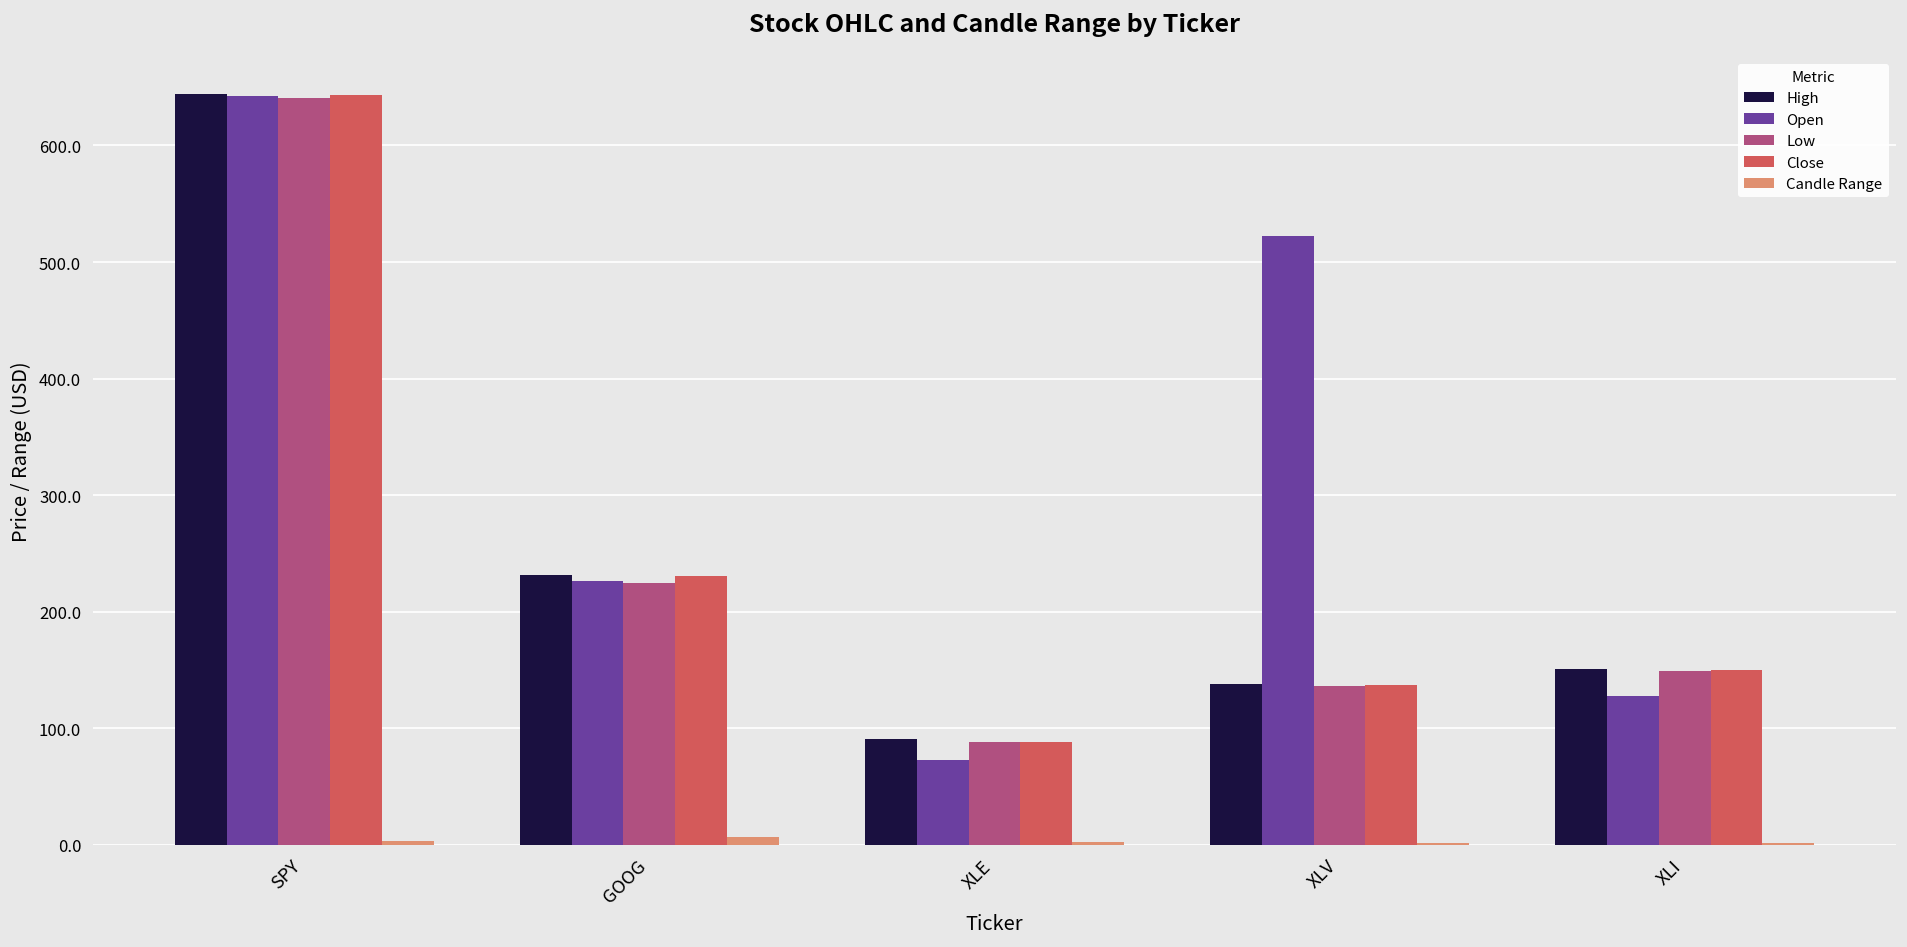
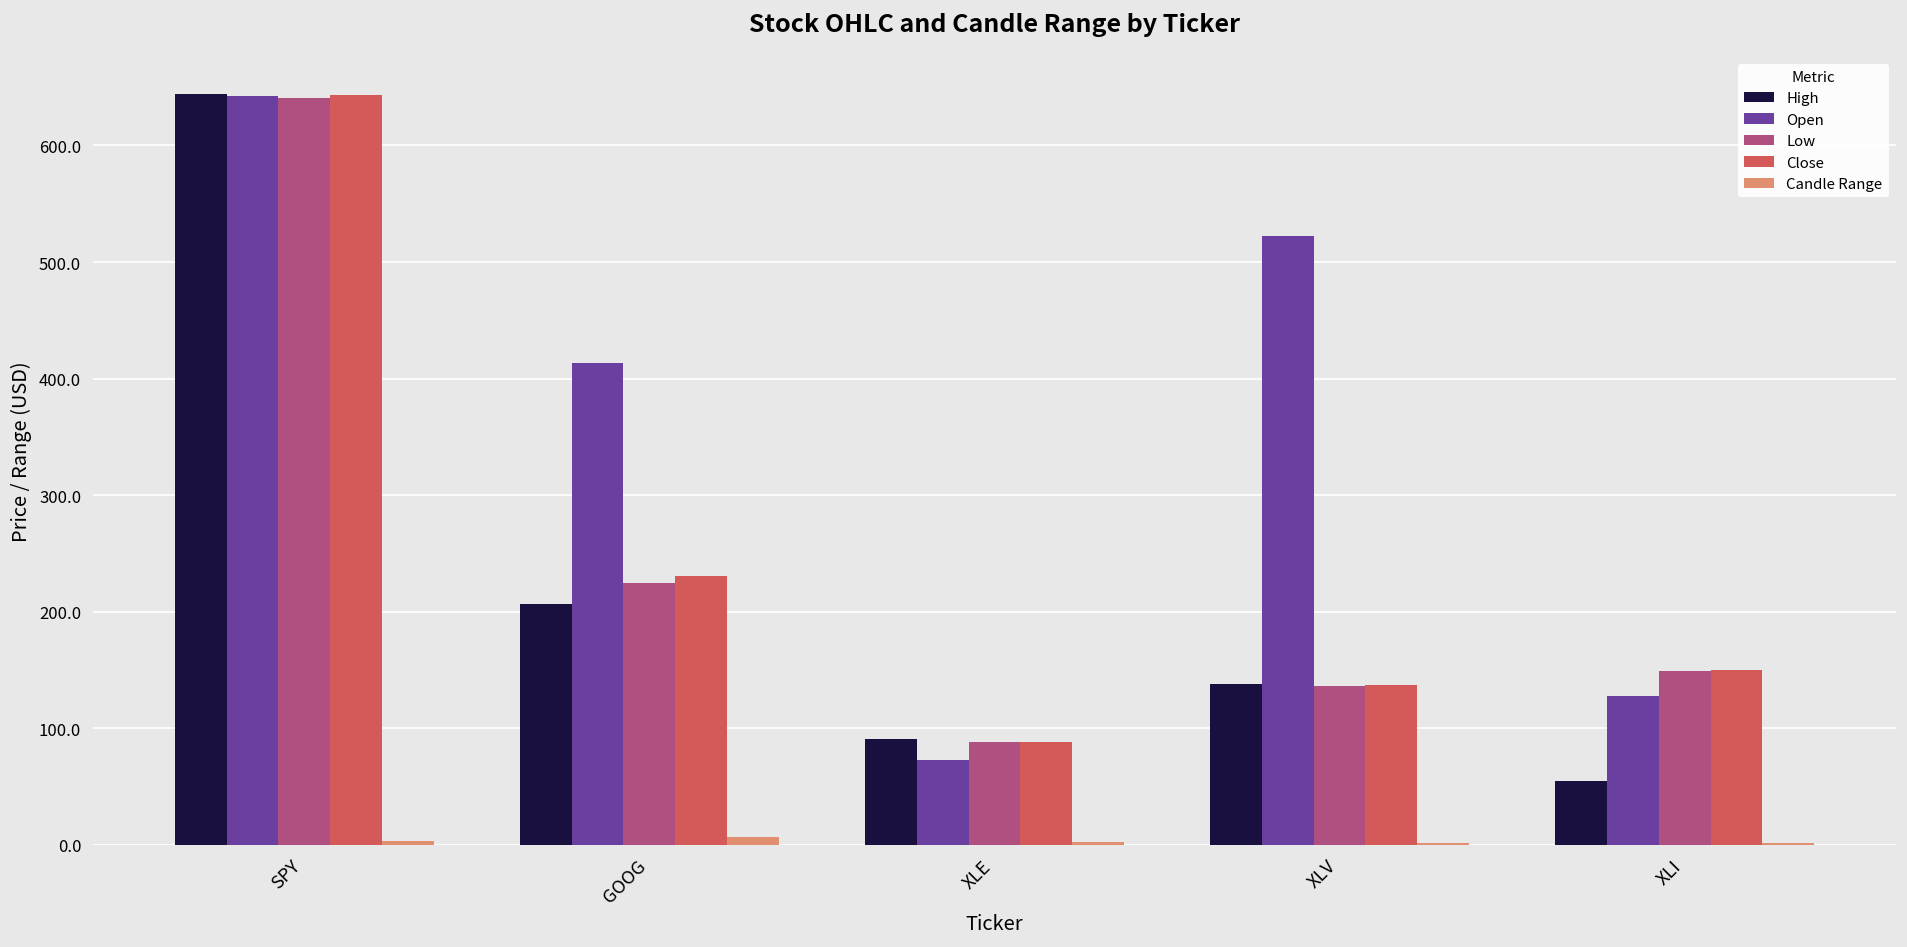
High, GOOG: 230 -> 210
Open, GOOG: 230 -> 410
High, XLI: 150 -> 50
